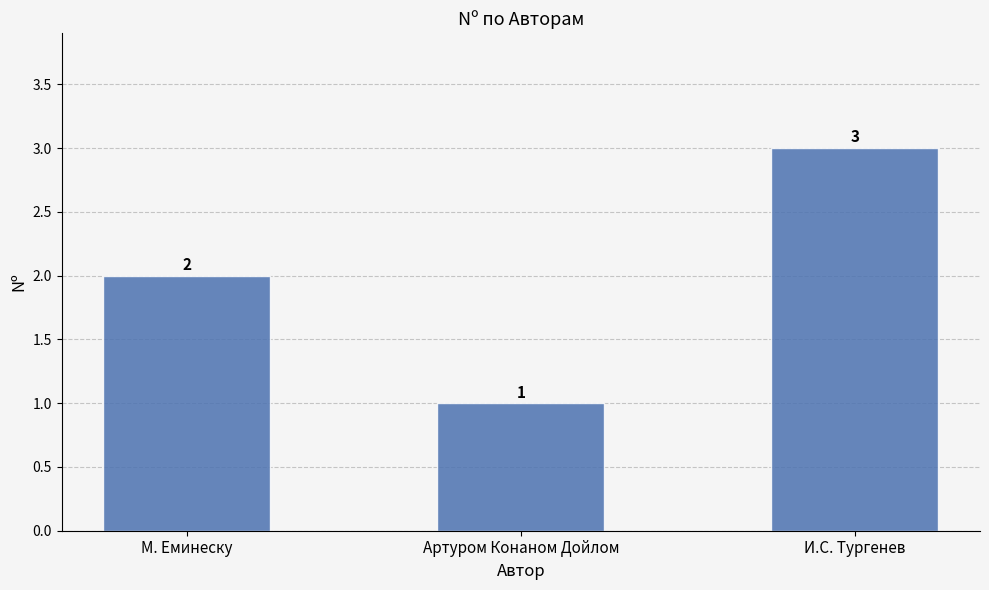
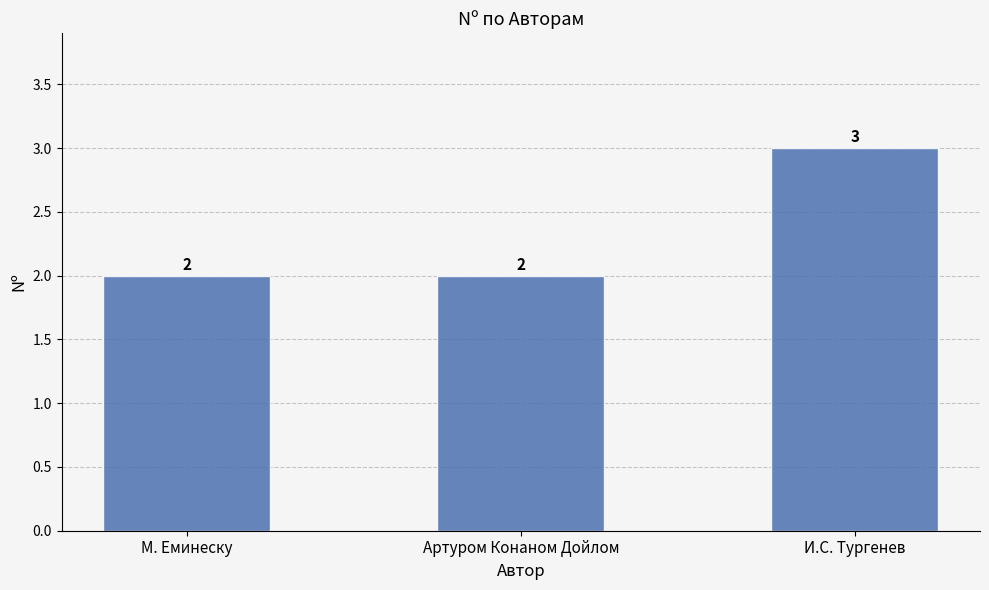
Артуром Конаном Дойлом: 1 -> 2
